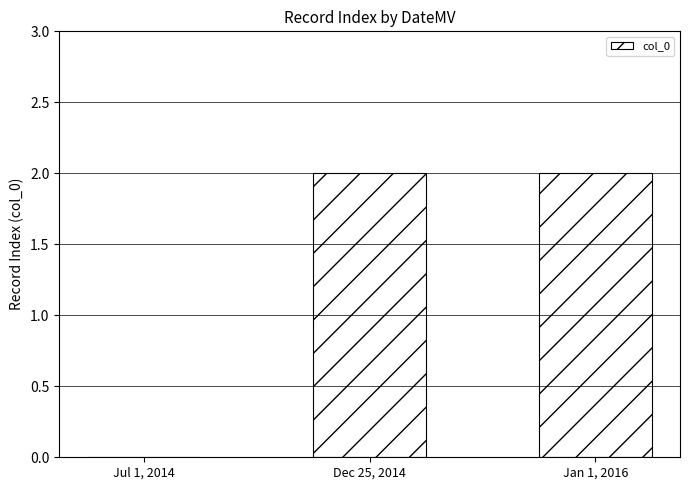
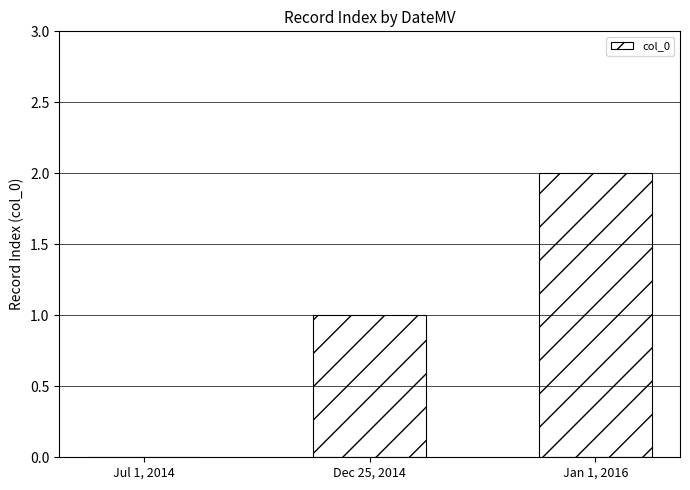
Dec 25, 2014: 2 -> 1
